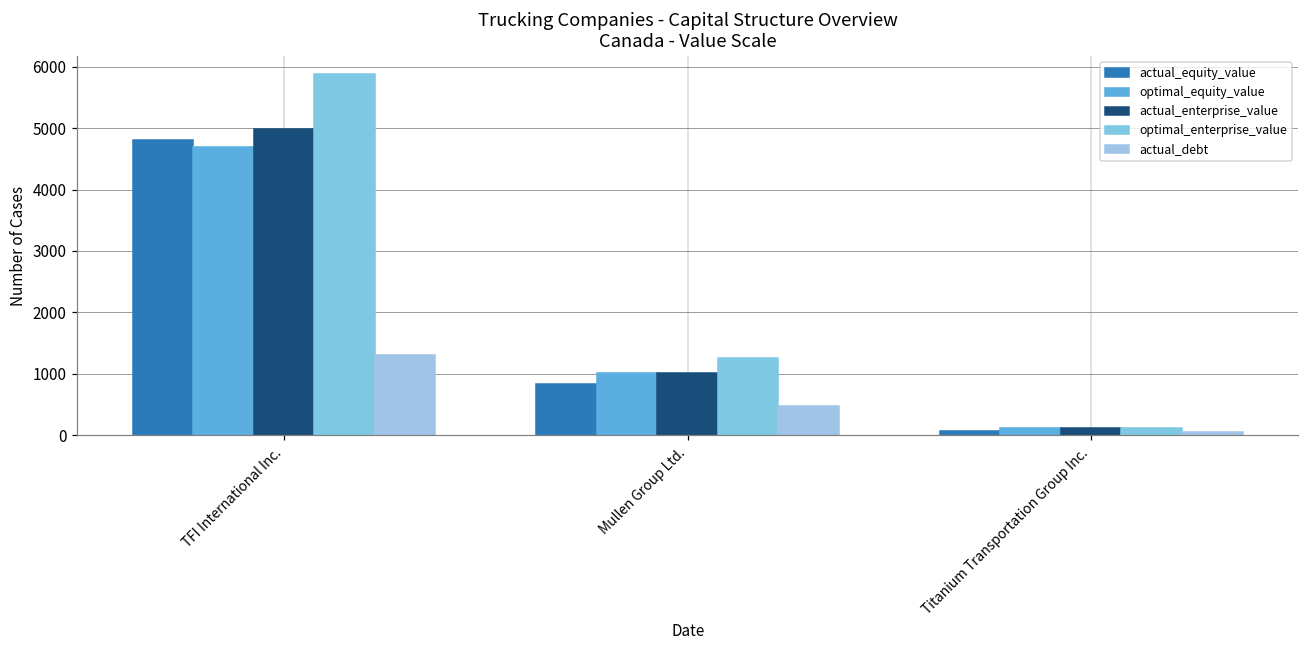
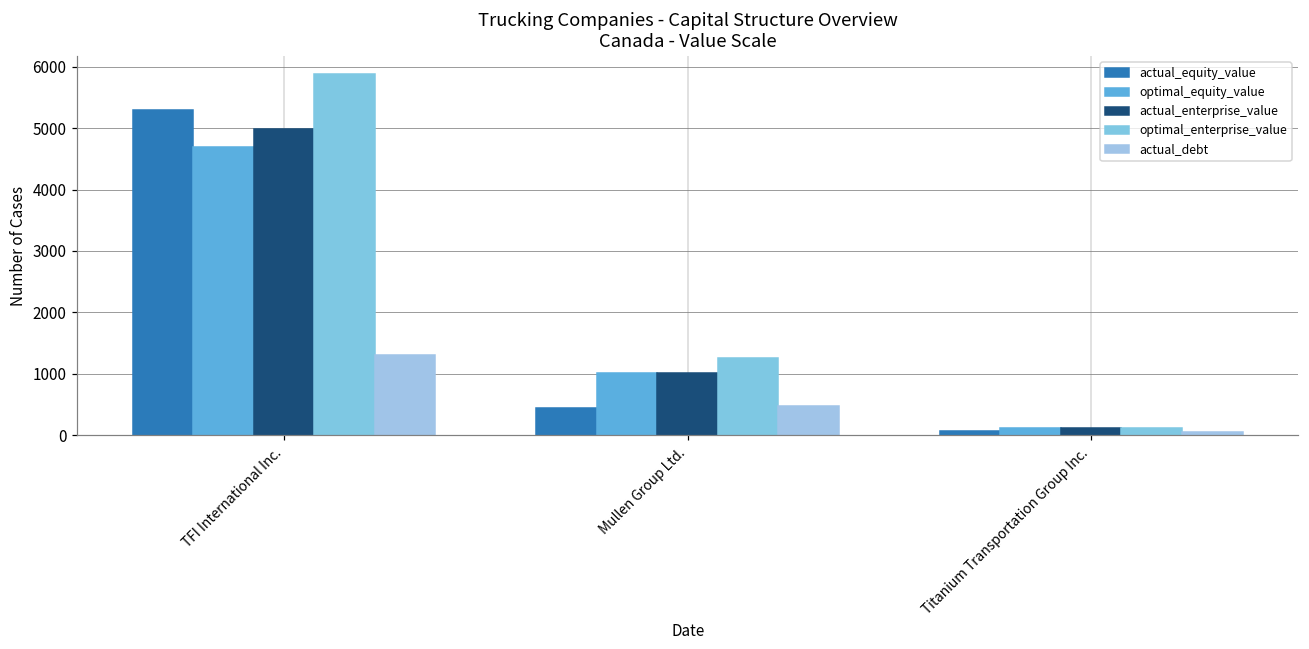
actual_equity_value, TFI International Inc.: 4800 -> 5300
actual_equity_value, Mullen Group Ltd.: 800 -> 400
